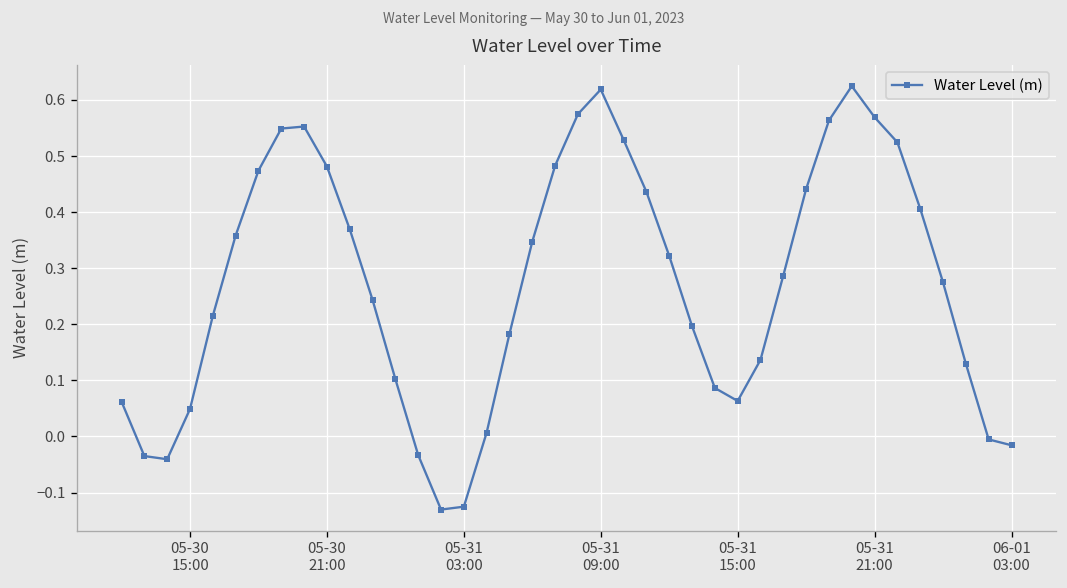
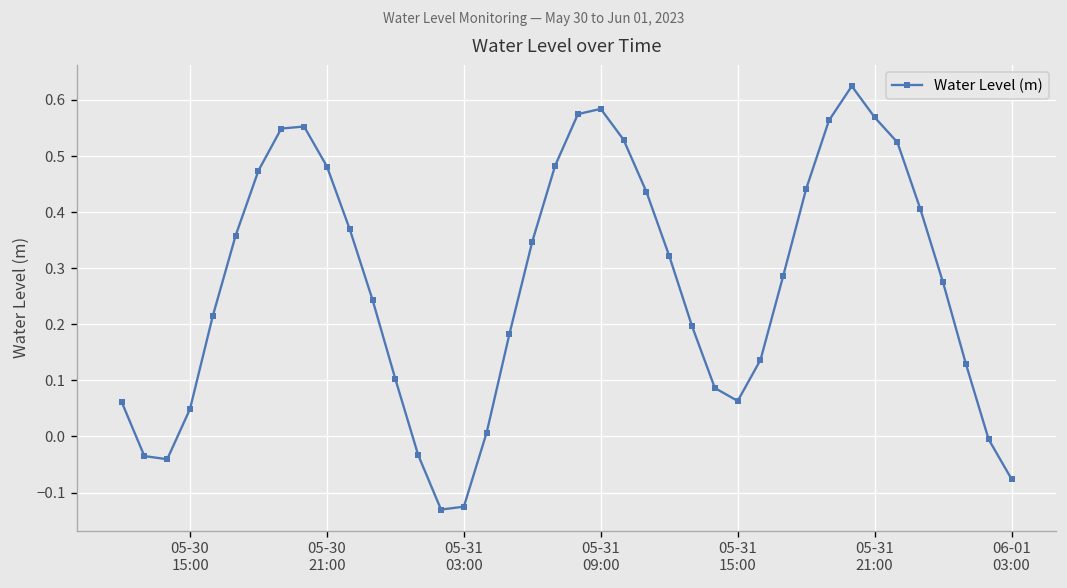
05-31 09:00: 0.62 -> 0.58
06-01 03:00: -0.02 -> -0.08
